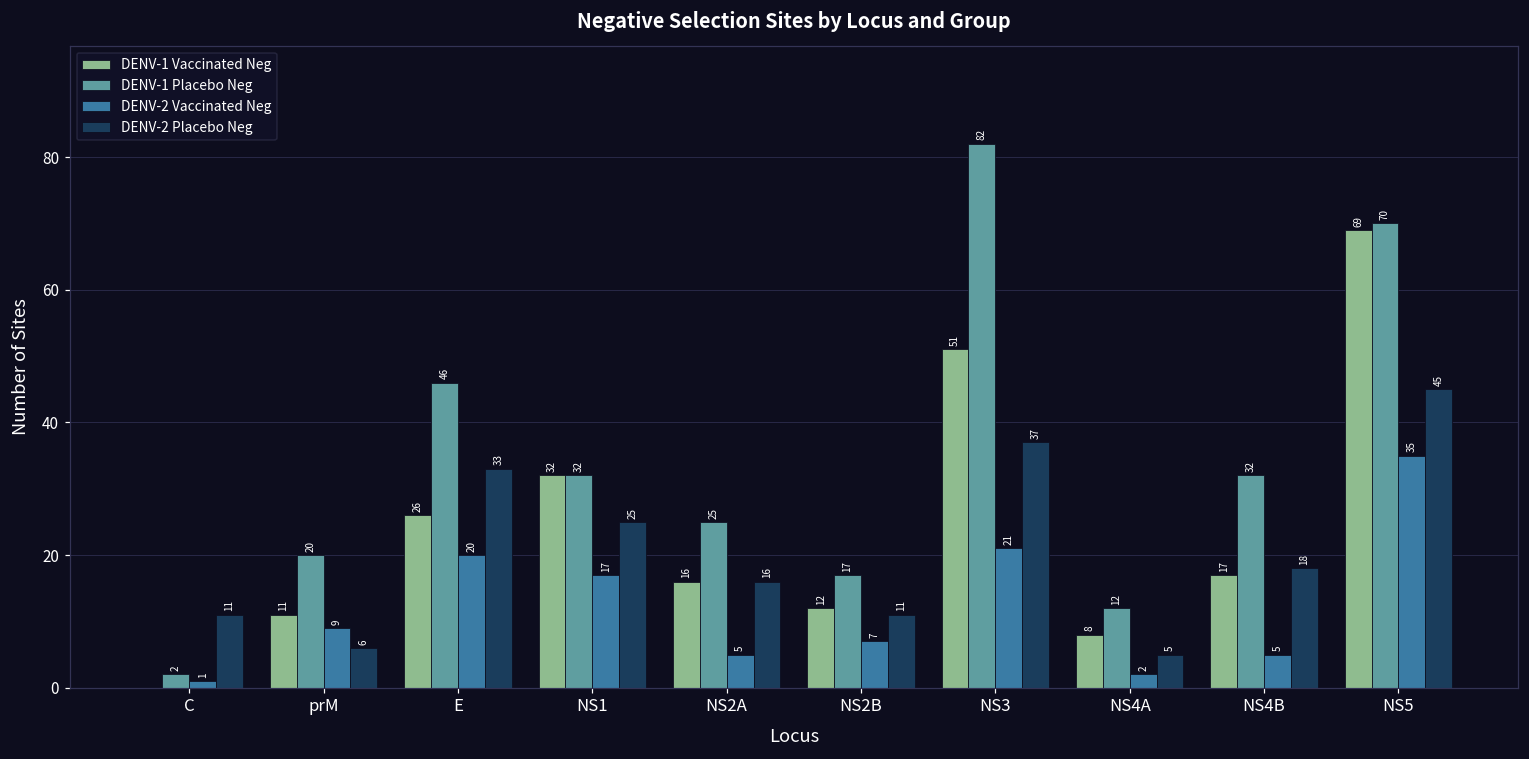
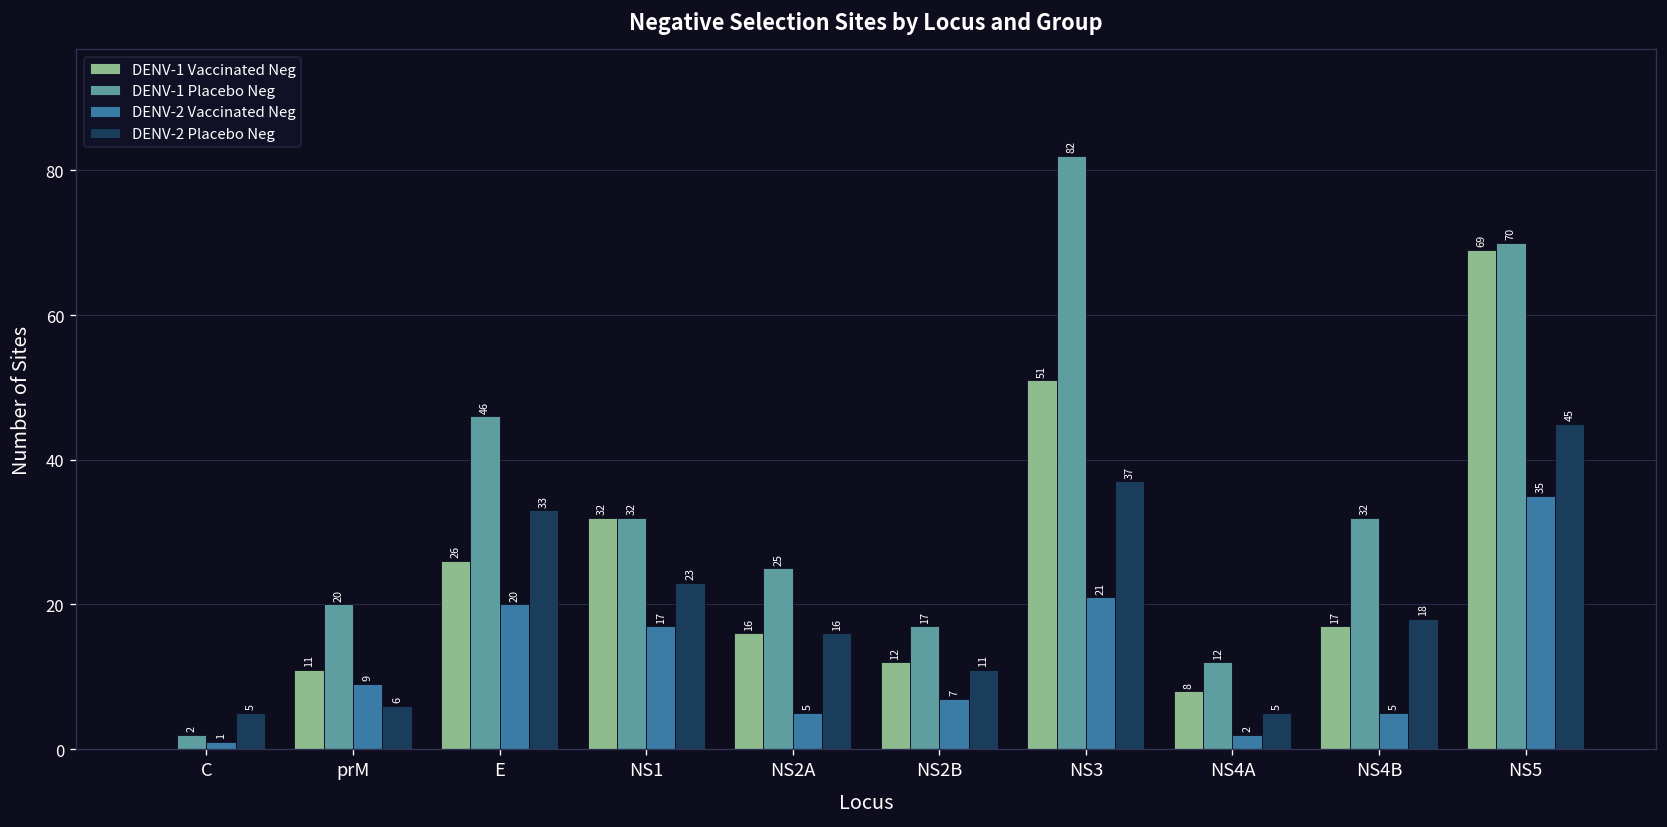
DENV-2 Placebo Neg, C: 11 -> 5
DENV-2 Placebo Neg, NS1: 25 -> 23
